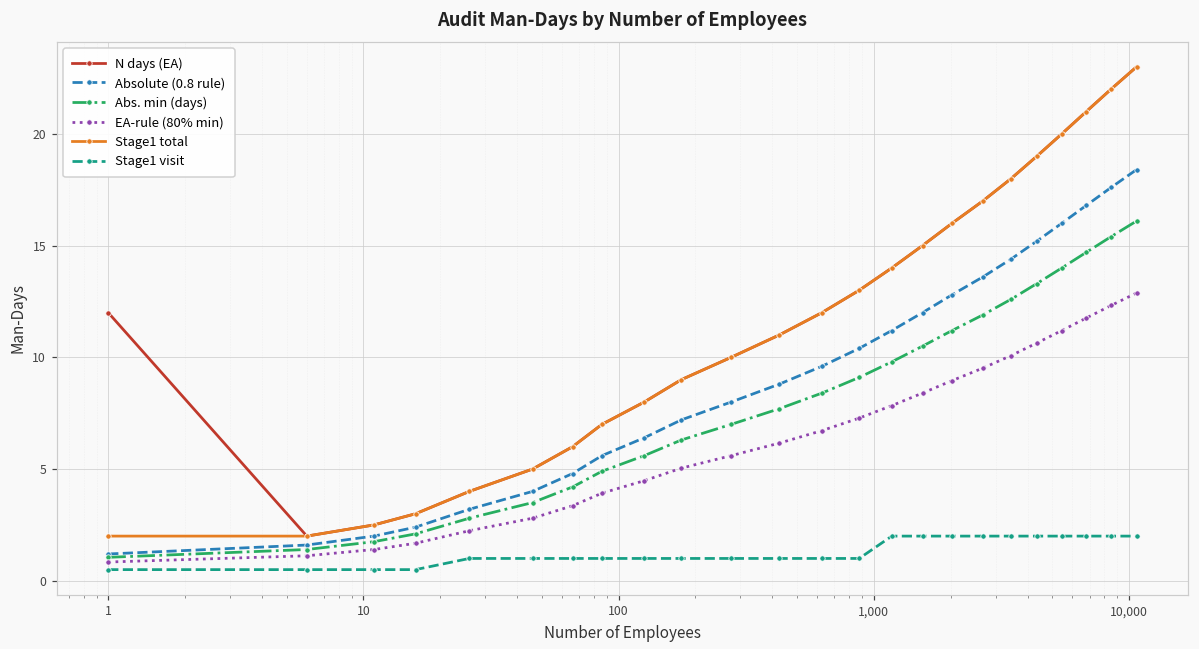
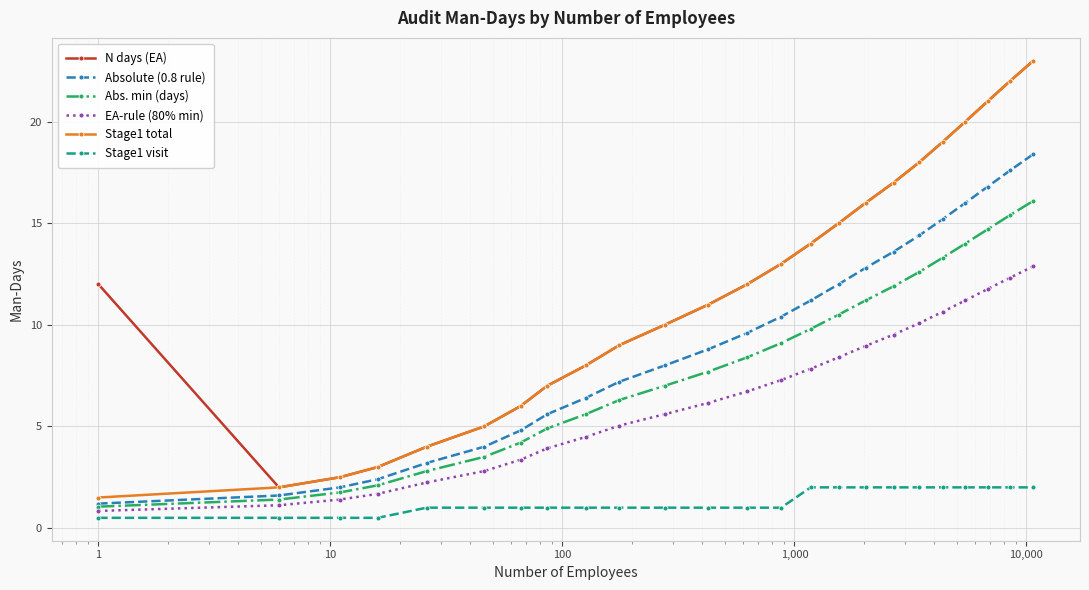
Stage1 total, 1: 2.0 -> 1.5
